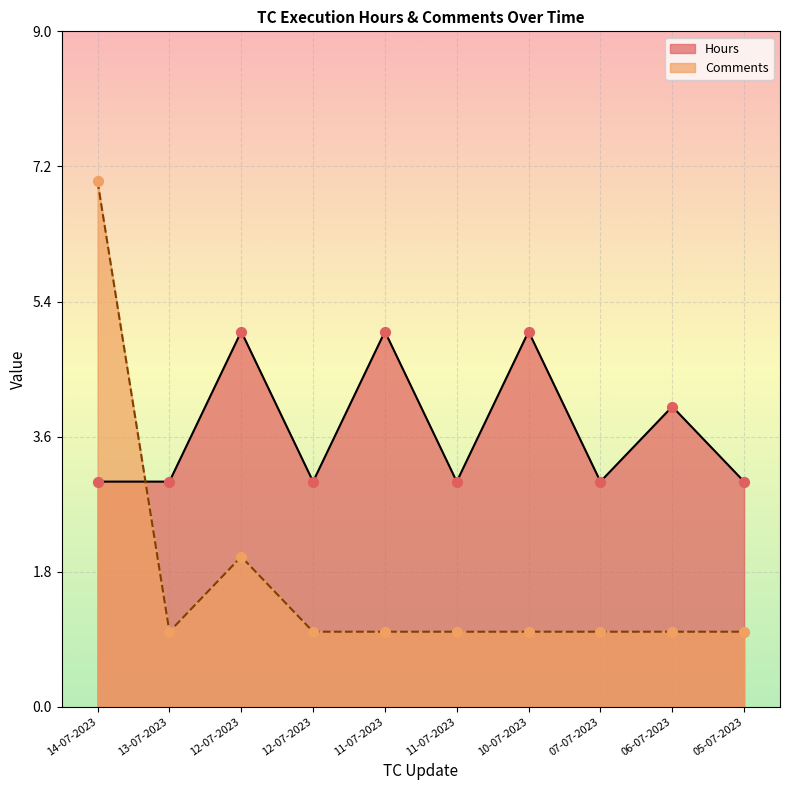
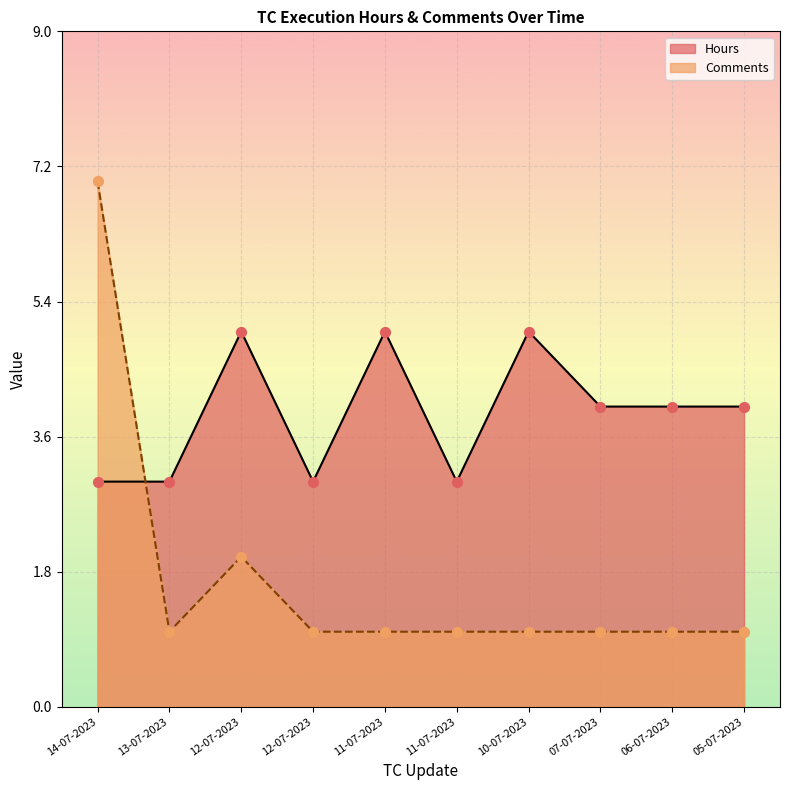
Hours, 07-07-2023: 3 -> 4
Hours, 05-07-2023: 3 -> 4
